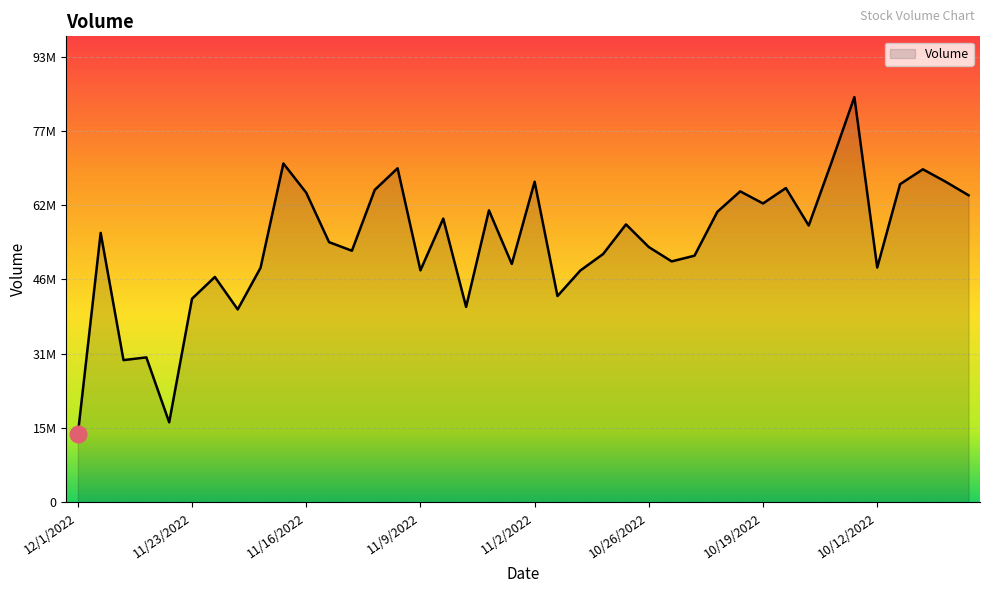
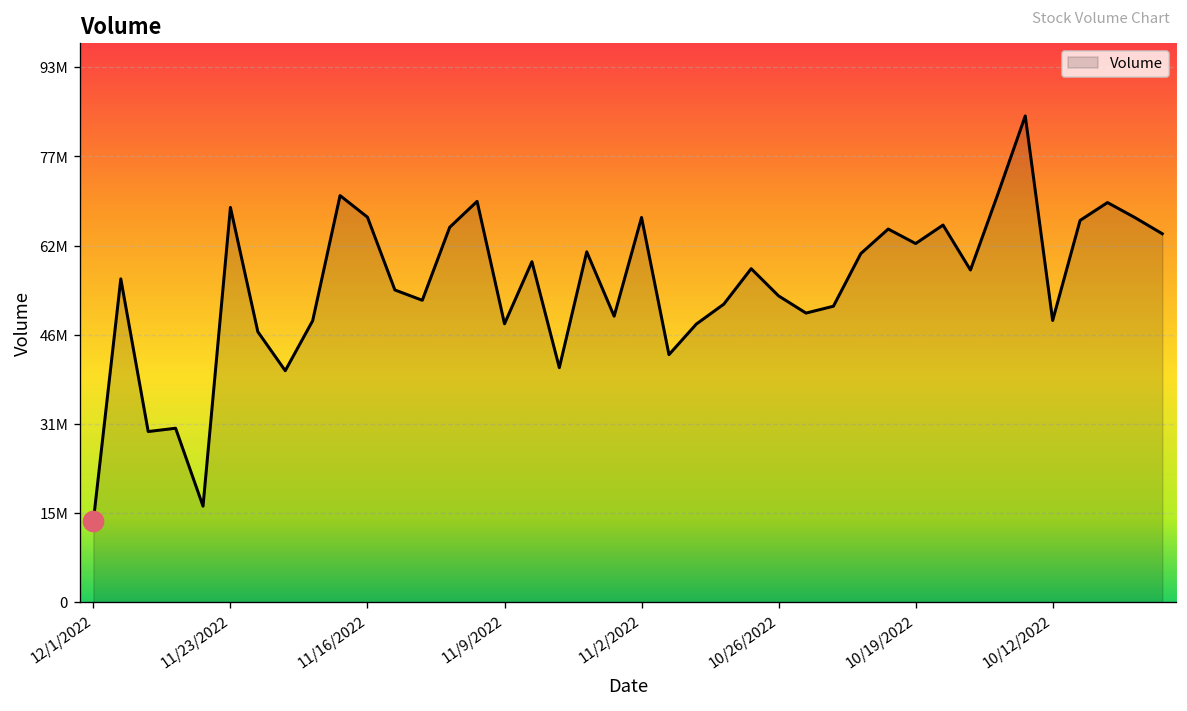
Volume, 11/23/2022: 43000000 -> 69000000
Volume, 11/16/2022: 65000000 -> 67000000
